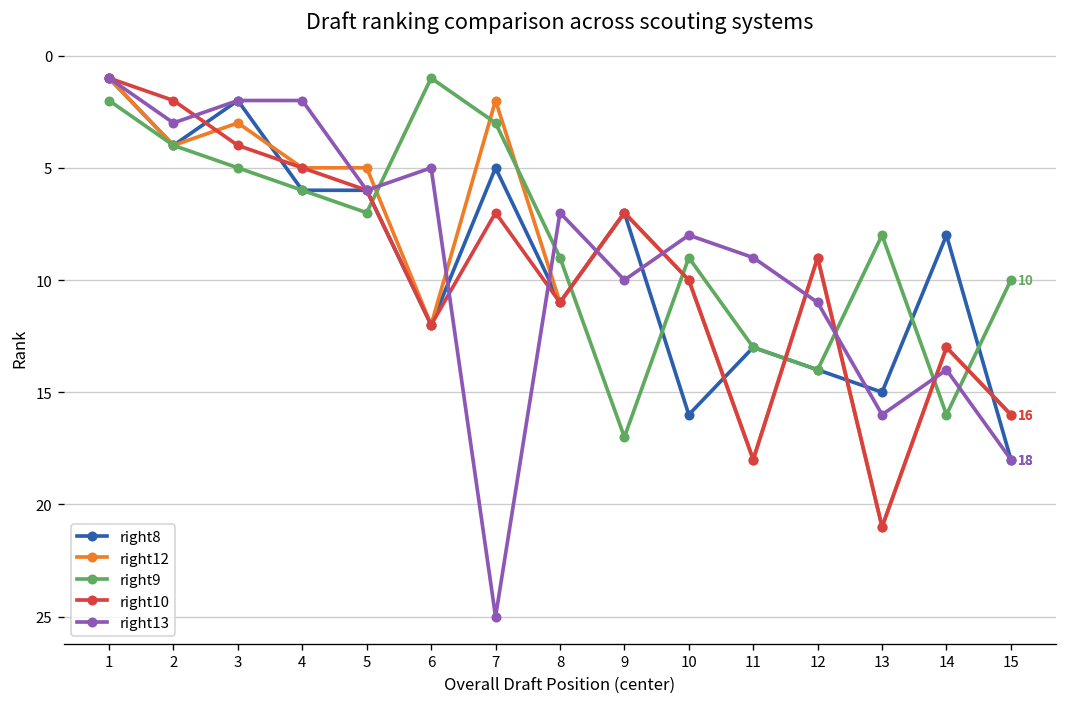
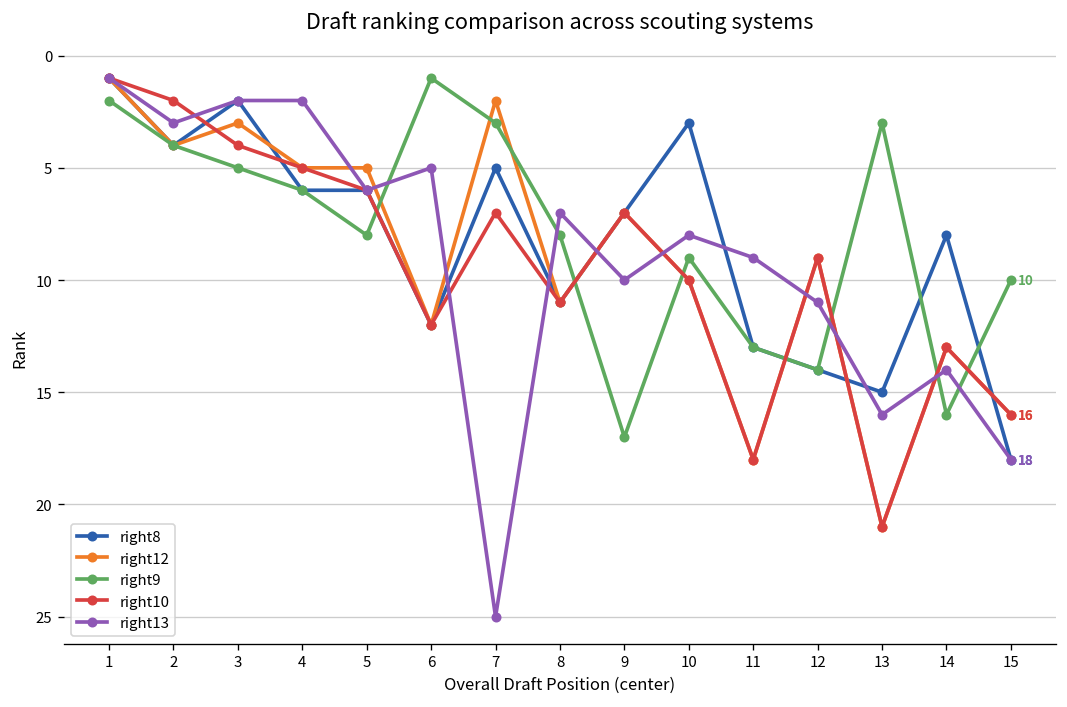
right9, 5: 7 -> 8
right9, 8: 9 -> 8
right8, 10: 16 -> 3
right9, 13: 8 -> 3
